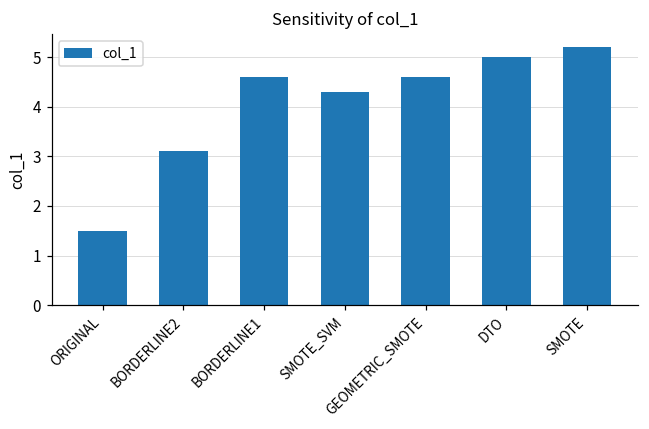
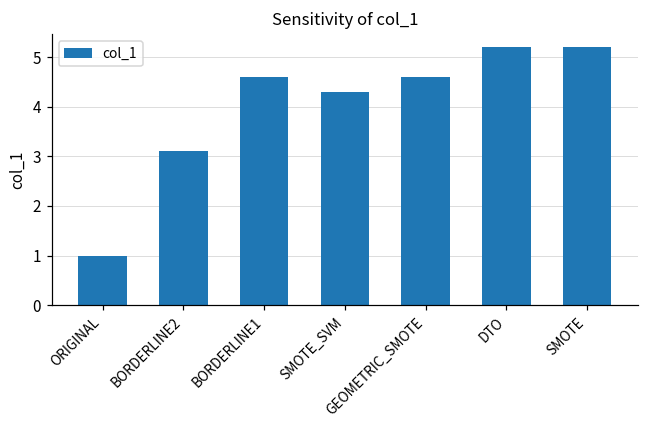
ORIGINAL: 1.5 -> 1.0
DTO: 5.0 -> 5.2
